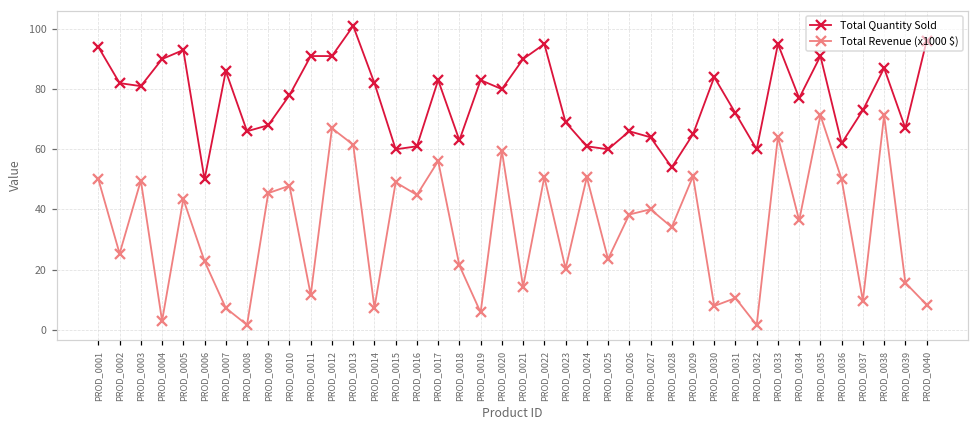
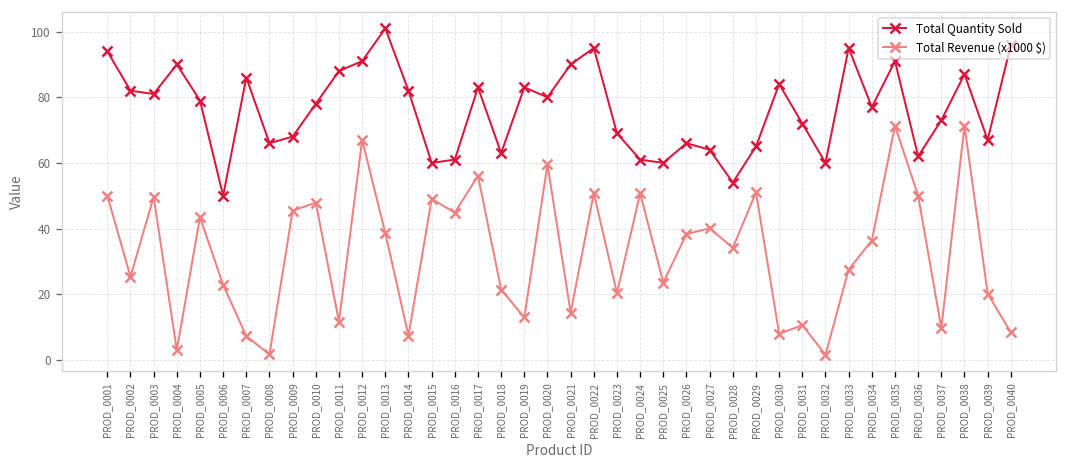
Total Quantity Sold, PROD_0005: 93 -> 79
Total Quantity Sold, PROD_0011: 91 -> 88
Total Revenue (x1000 $), PROD_0013: 62 -> 39
Total Revenue (x1000 $), PROD_0019: 6 -> 13
Total Revenue (x1000 $), PROD_0033: 64 -> 28
Total Revenue (x1000 $), PROD_0039: 16 -> 20
